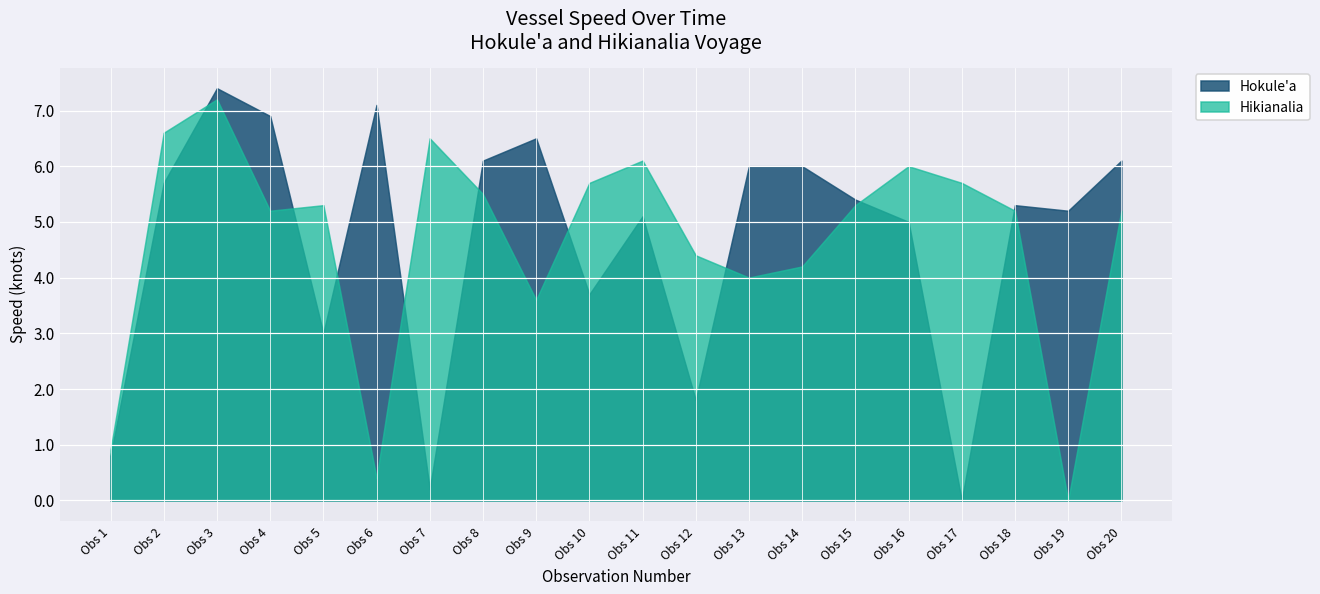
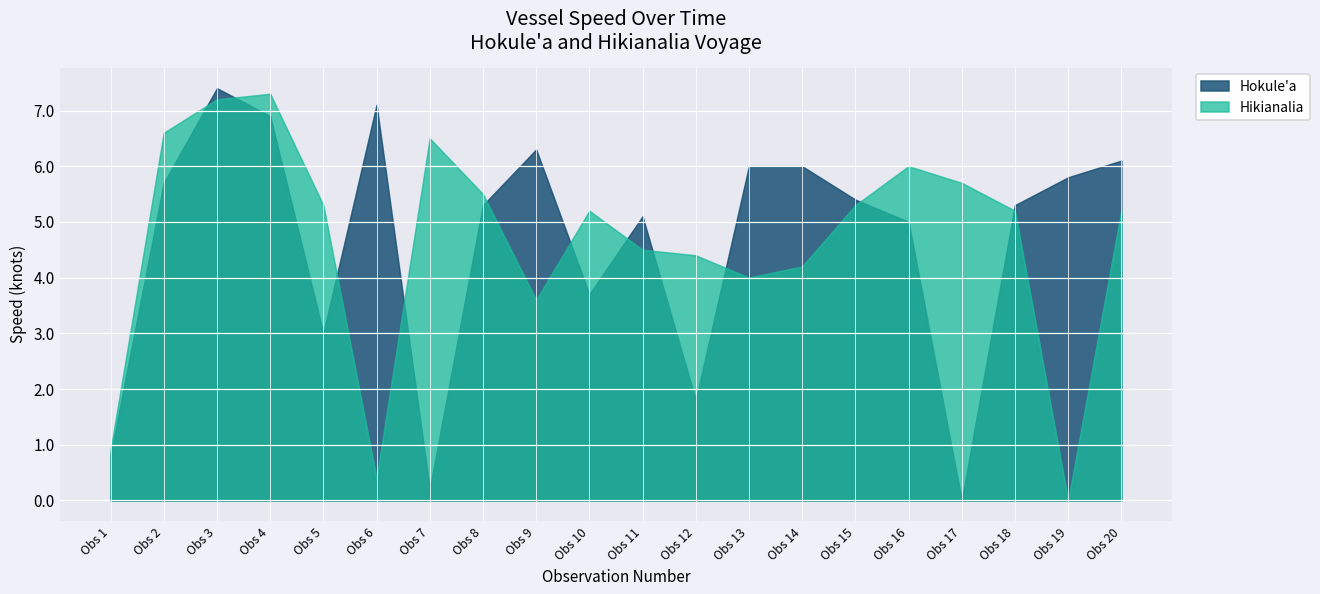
Hikianalia, Obs 4: 5.2 -> 7.3
Hokule'a, Obs 8: 6.1 -> 5.3
Hokule'a, Obs 9: 6.5 -> 6.3
Hikianalia, Obs 10: 5.7 -> 5.2
Hikianalia, Obs 11: 6.1 -> 4.5
Hokule'a, Obs 19: 5.2 -> 5.8
